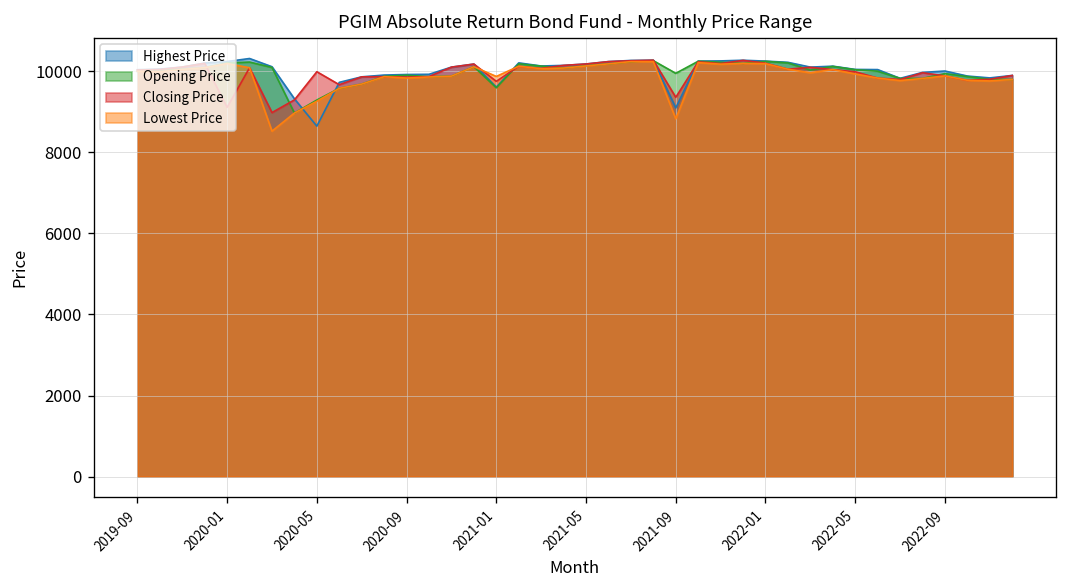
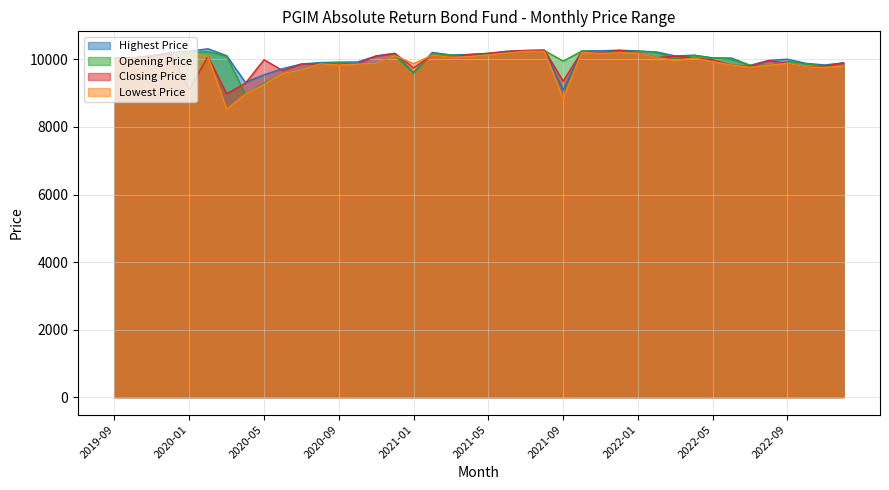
Highest Price, 2020-05: 8600 -> 9500
